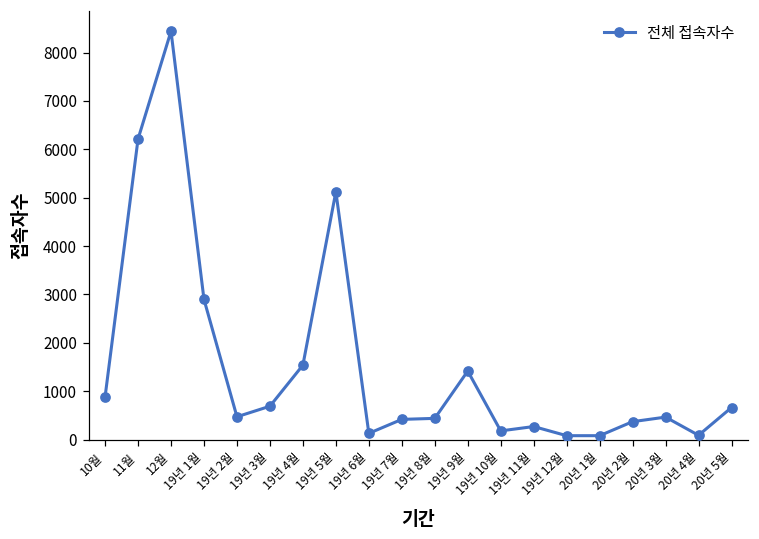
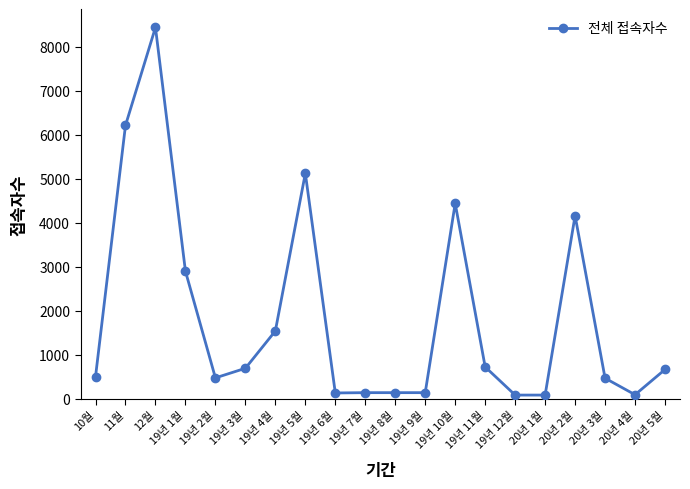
10월: 900 -> 500
19년 7월: 400 -> 100
19년 8월: 400 -> 100
19년 9월: 1400 -> 100
19년 10월: 200 -> 4400
19년 11월: 300 -> 700
20년 2월: 400 -> 4200
